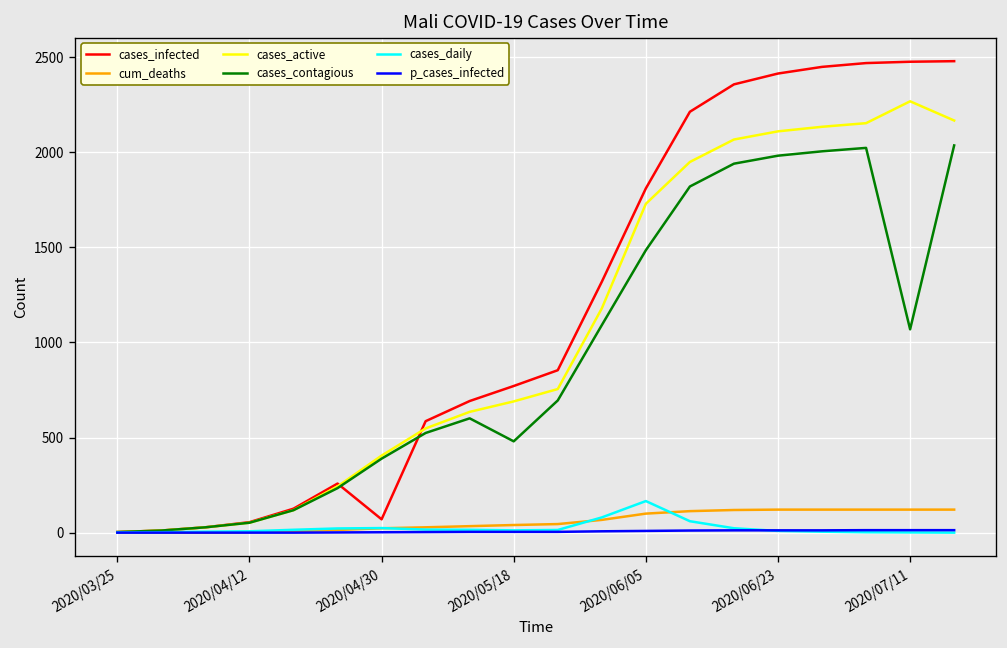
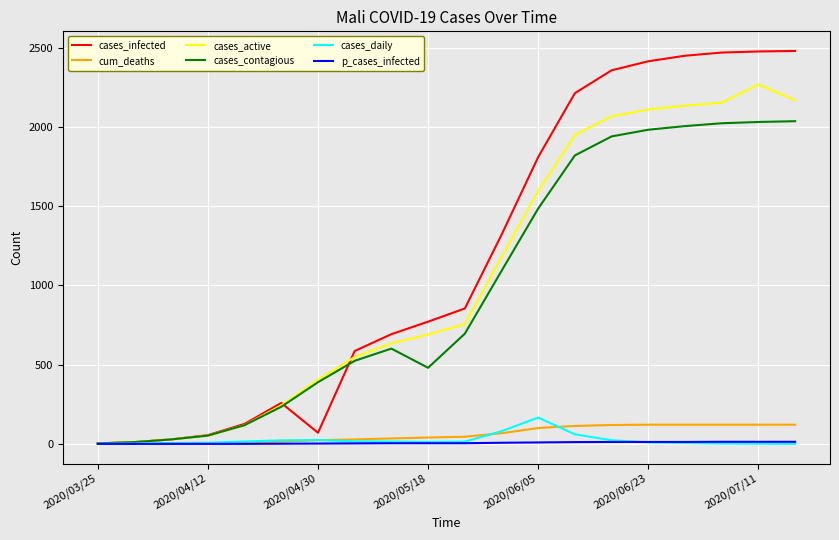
cases_active, 2020/06/05: 1730 -> 1600
cases_contagious, 2020/07/11: 1070 -> 2030
